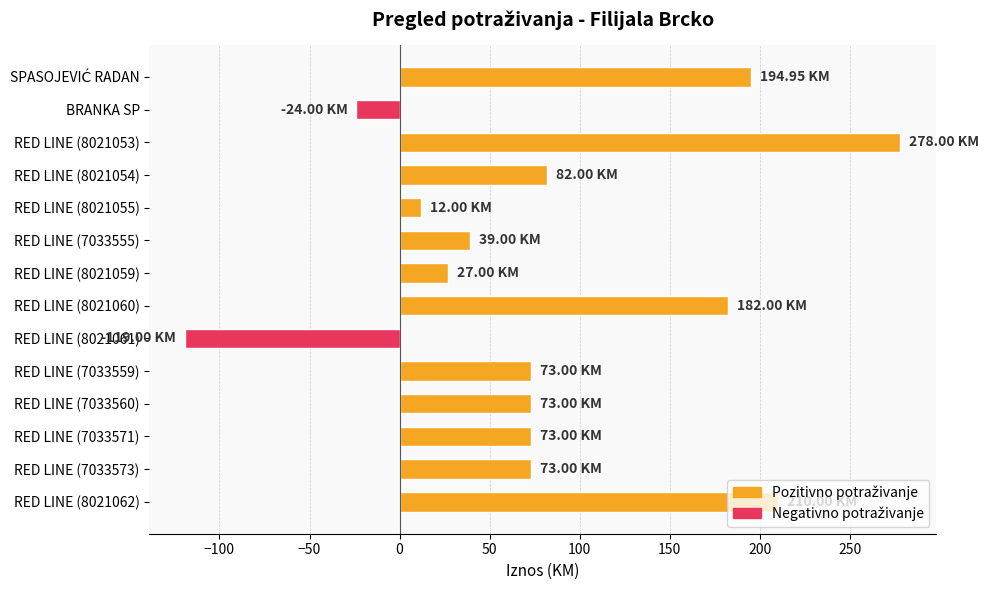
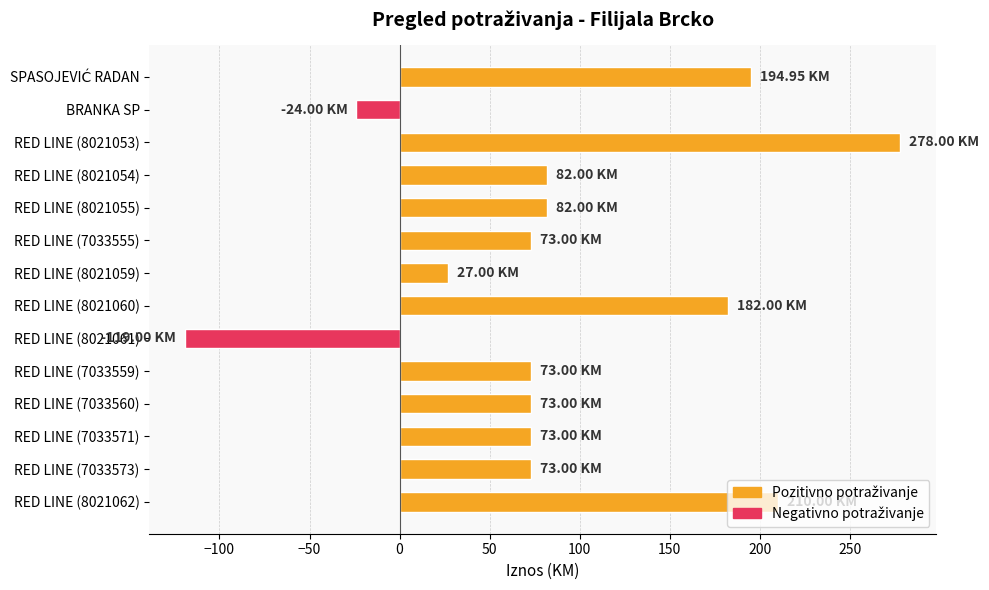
RED LINE (8021055): 12.00 -> 82.00
RED LINE (7033555): 39.00 -> 73.00
